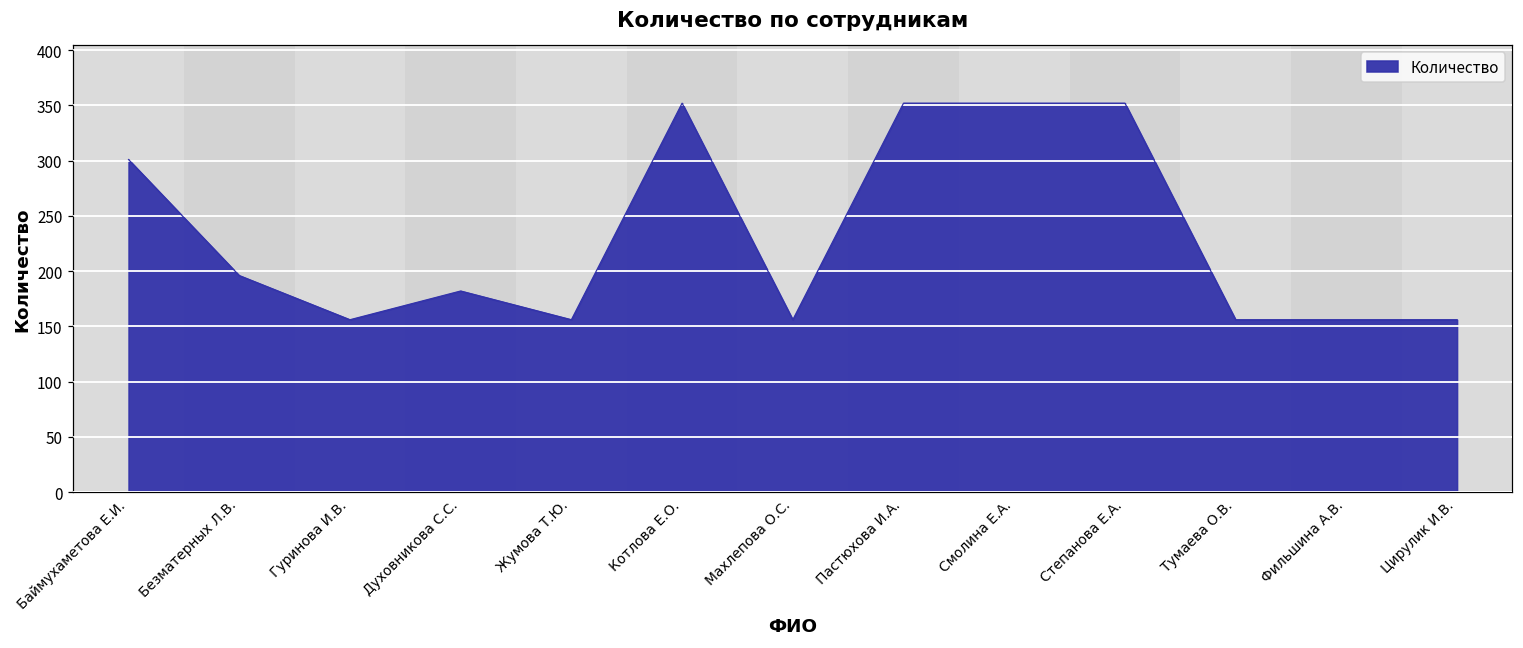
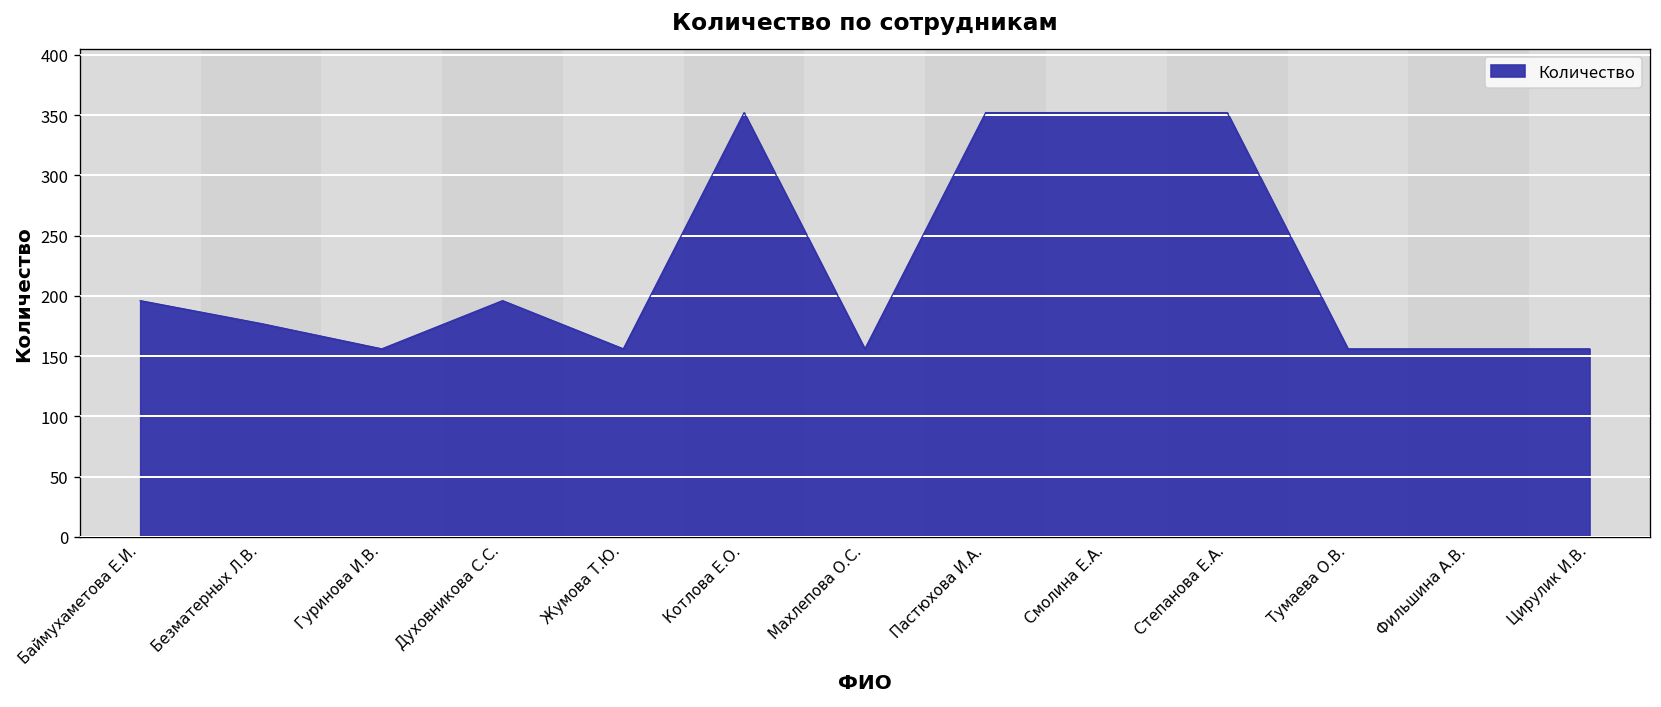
Баймухаметова Е.И.: 301 -> 196
Безматерных Л.В.: 196 -> 177
Духовникова С.С.: 182 -> 196
